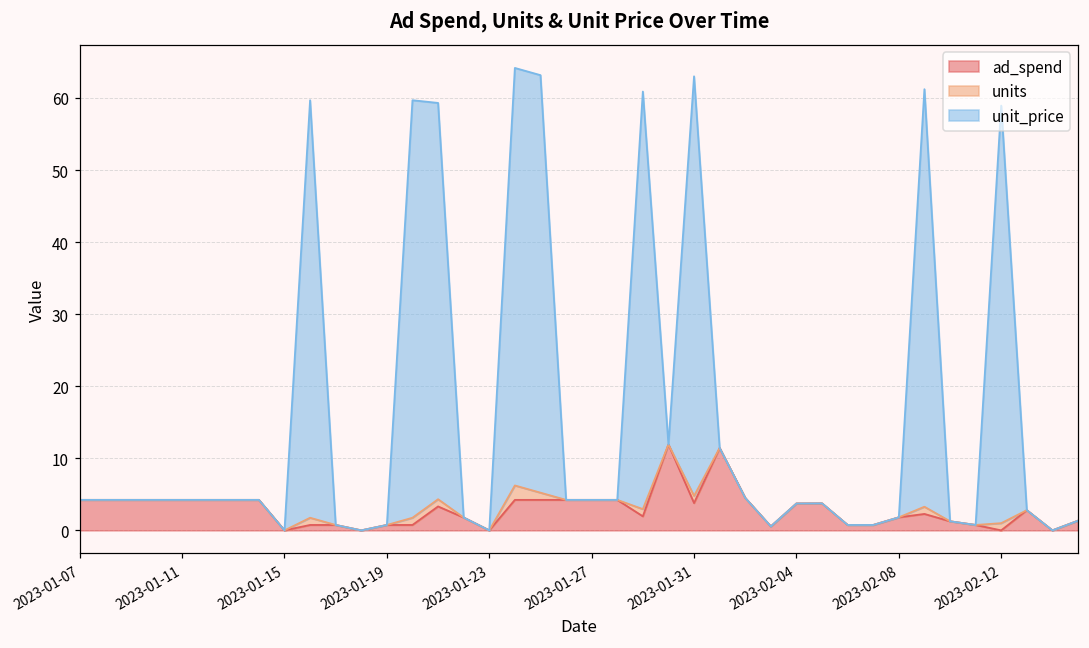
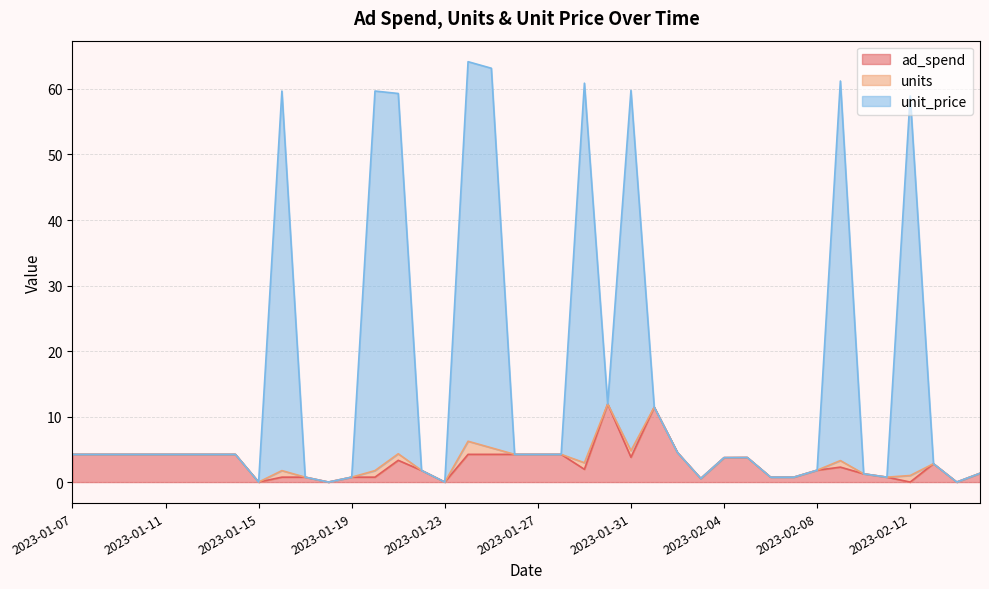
unit_price, 2023-01-31: 58 -> 55
